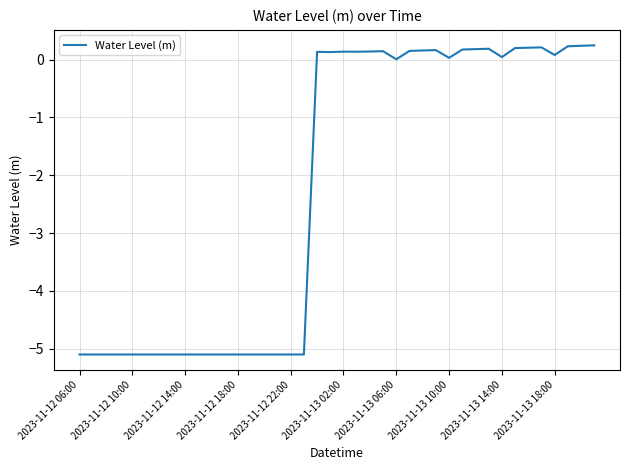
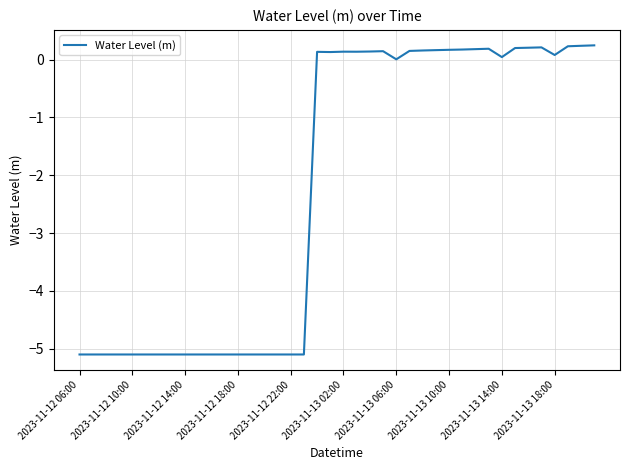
2023-11-13 10:00: 0.0 -> 0.2
